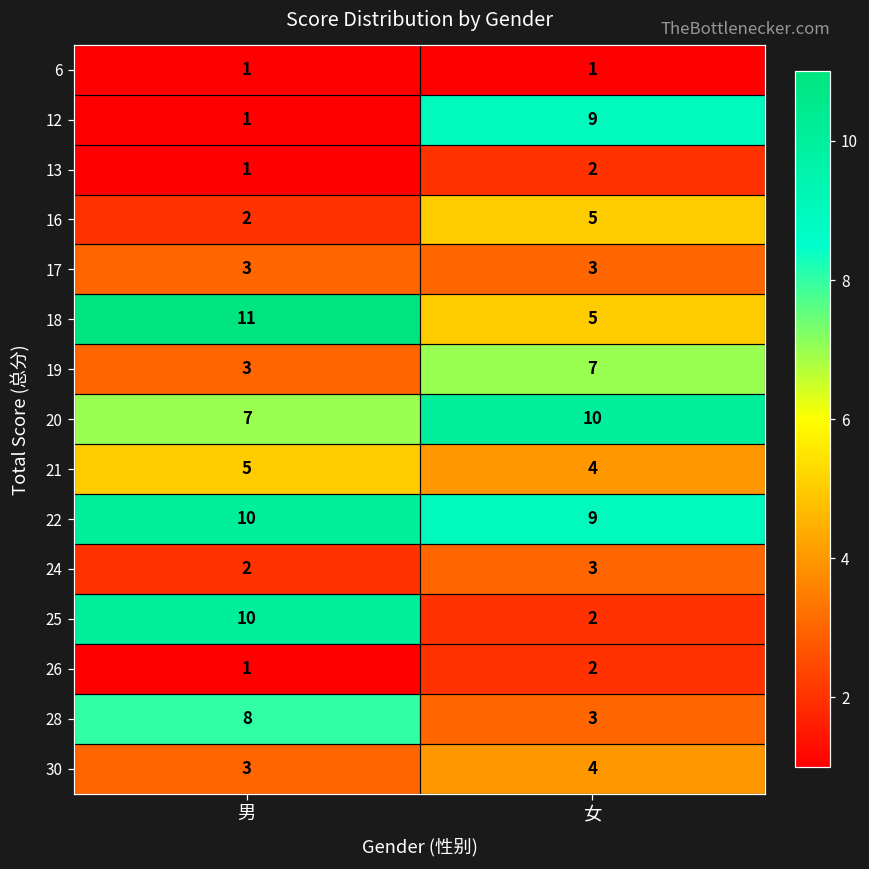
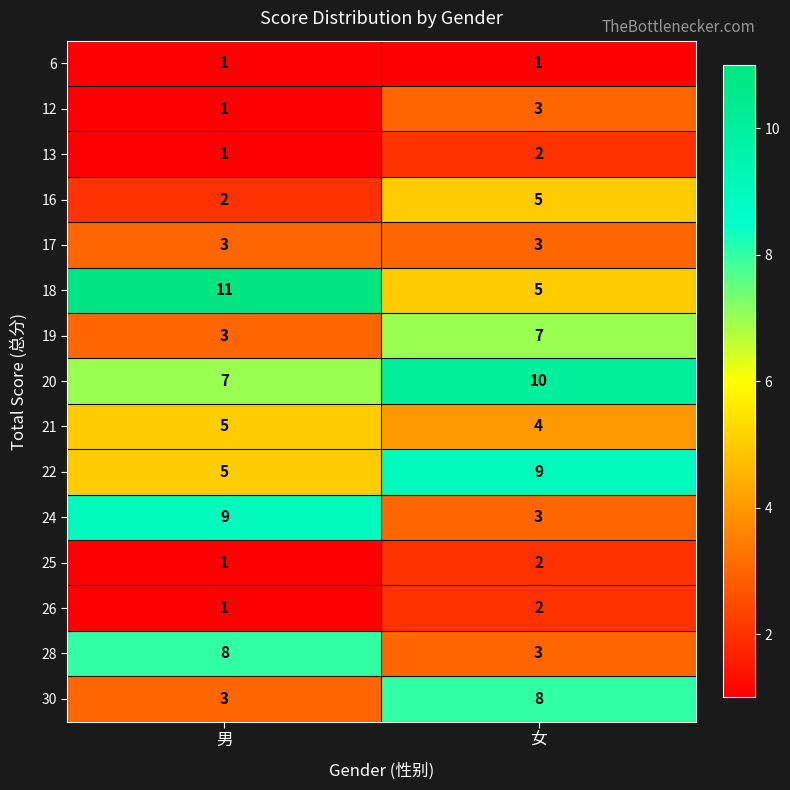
12, 女: 9 -> 3
22, 男: 10 -> 5
24, 男: 2 -> 9
25, 男: 10 -> 1
30, 女: 4 -> 8
